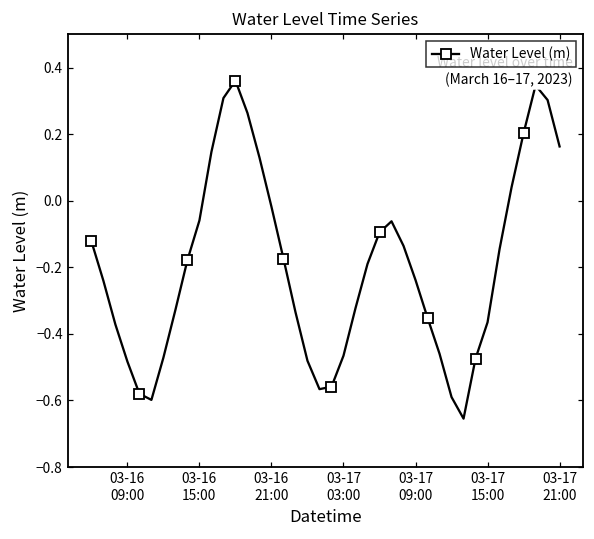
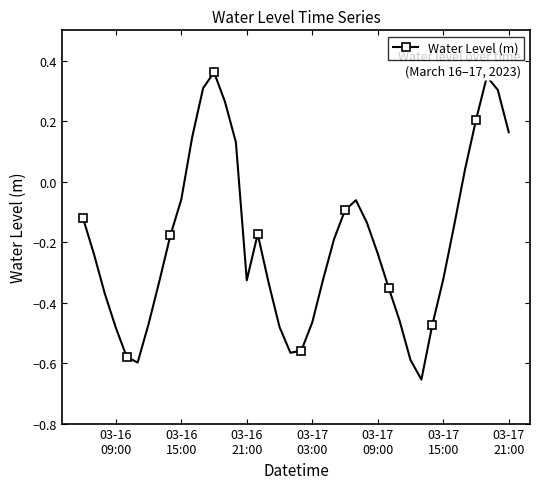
03-16 21:00: -0.02 -> -0.33
03-17 15:00: -0.36 -> -0.32
